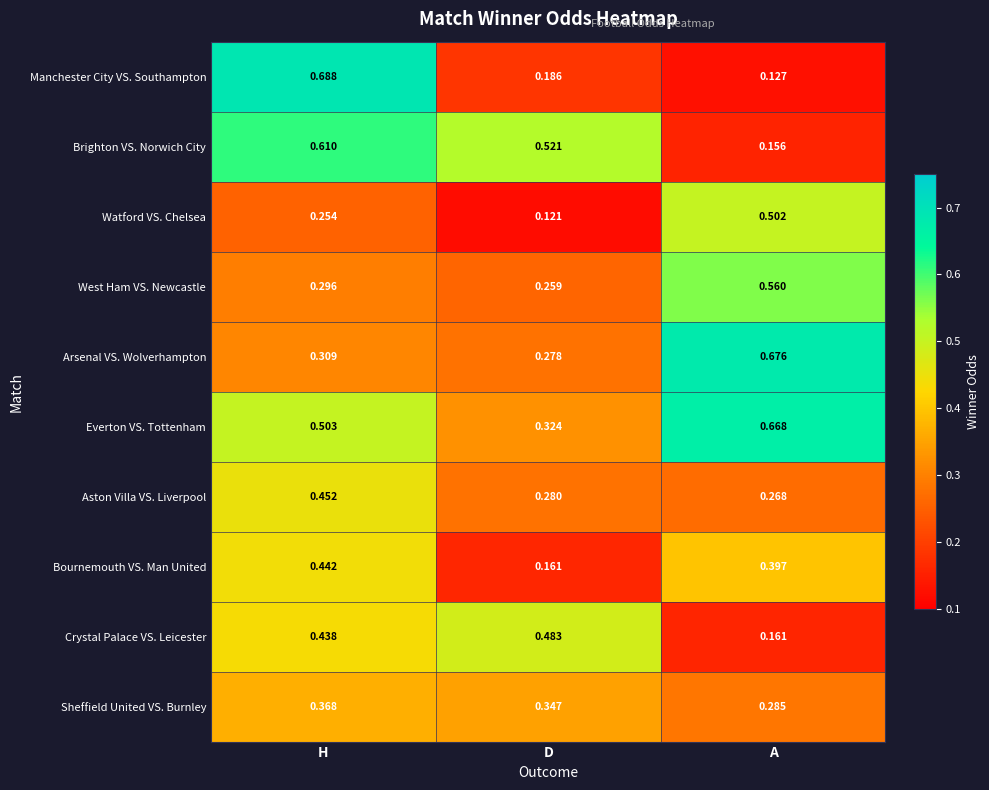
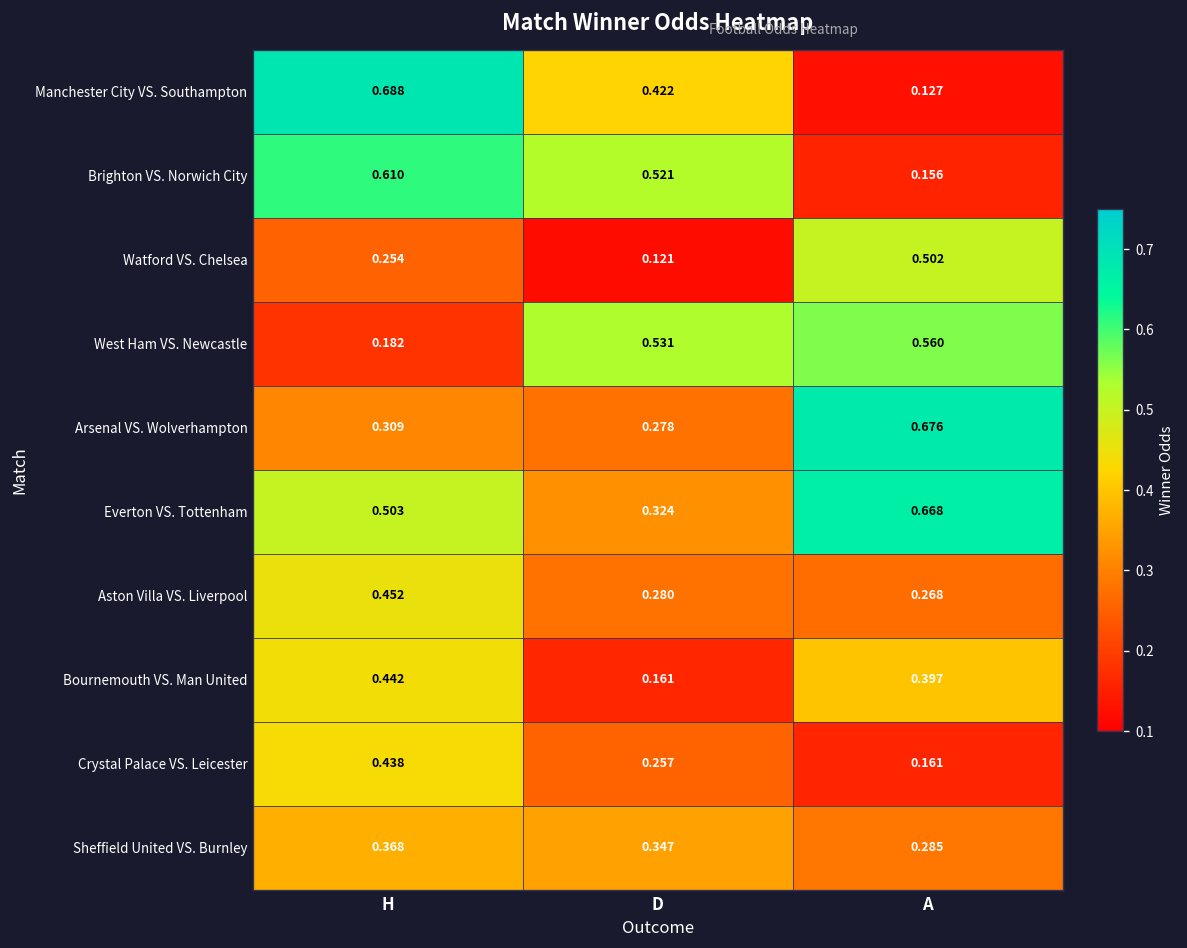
Manchester City VS. Southampton, D: 0.186 -> 0.422
West Ham VS. Newcastle, H: 0.296 -> 0.182
West Ham VS. Newcastle, D: 0.259 -> 0.531
Crystal Palace VS. Leicester, D: 0.483 -> 0.257
